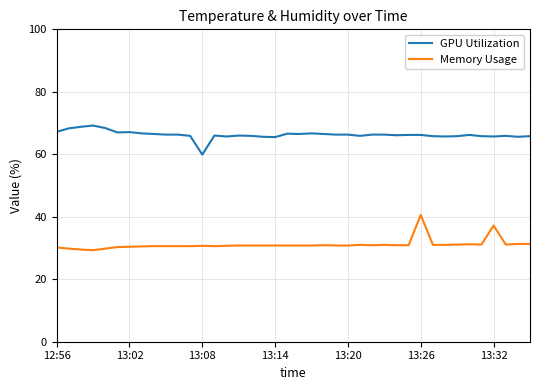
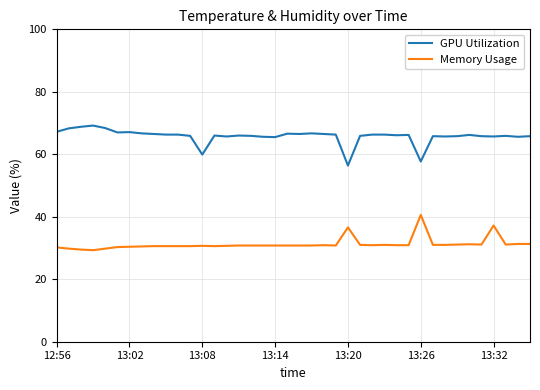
GPU Utilization, 13:20: 66 -> 56
Memory Usage, 13:20: 31 -> 37
GPU Utilization, 13:26: 66 -> 58
